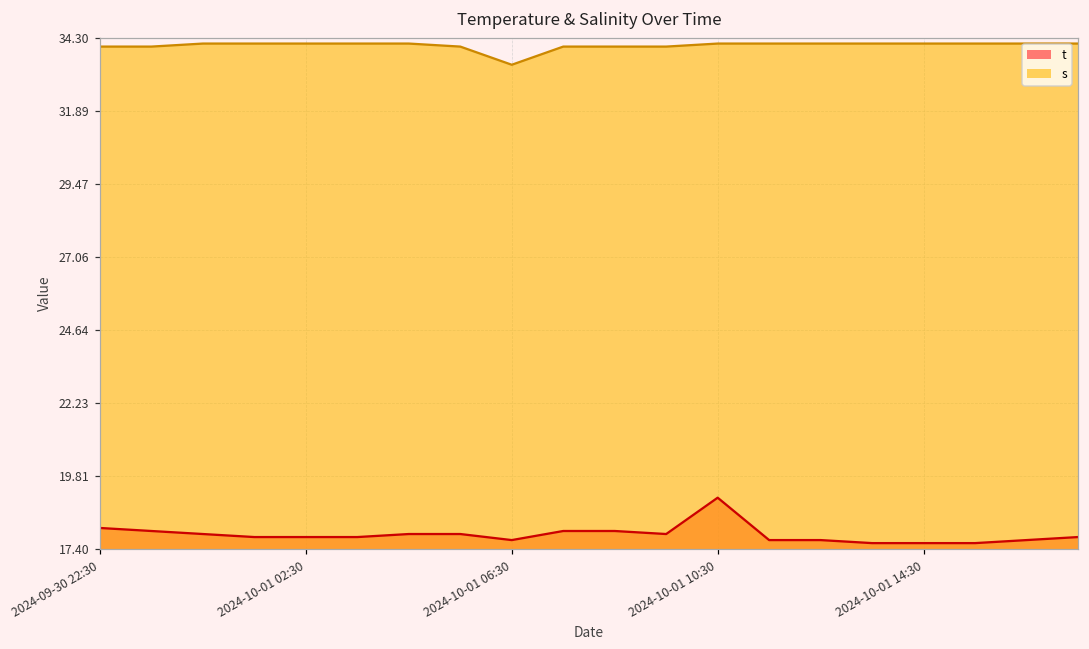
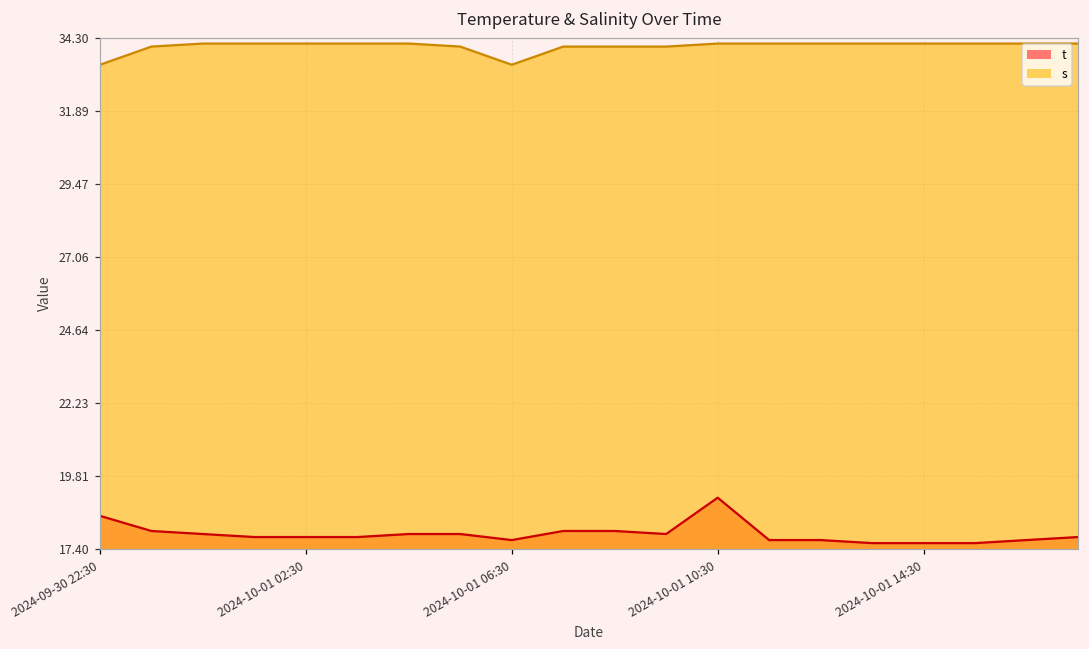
t, 2024-09-30 22:30: 18.1 -> 18.5
s, 2024-09-30 22:30: 34.0 -> 33.4
